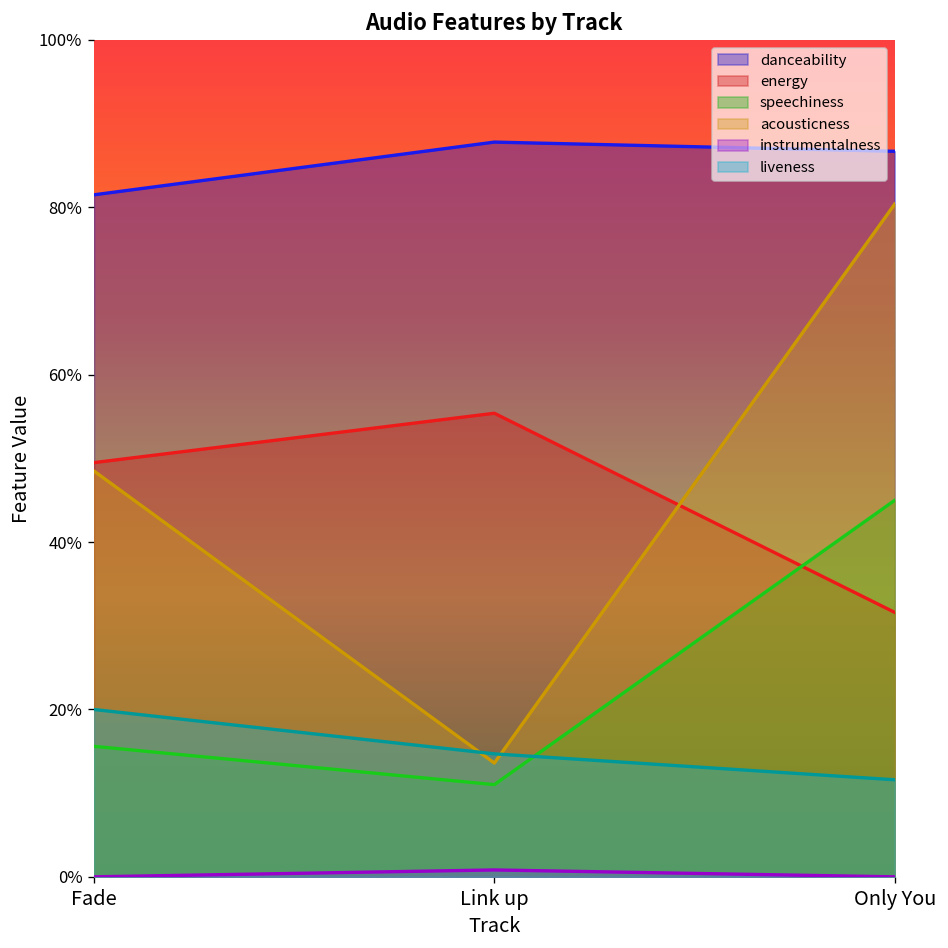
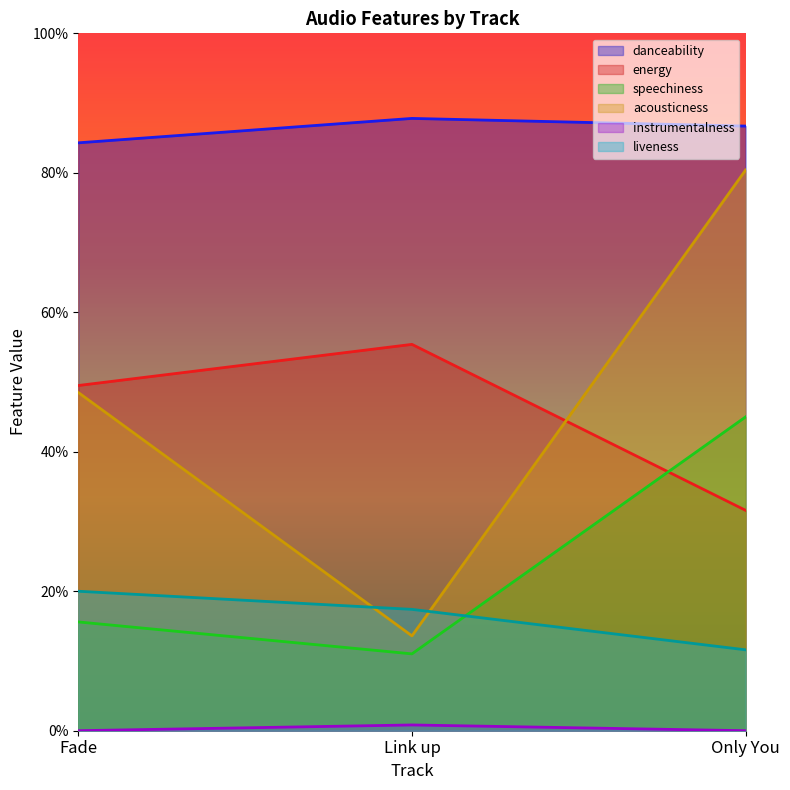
danceability, Fade: 82% -> 84%
liveness, Link up: 15% -> 17%
